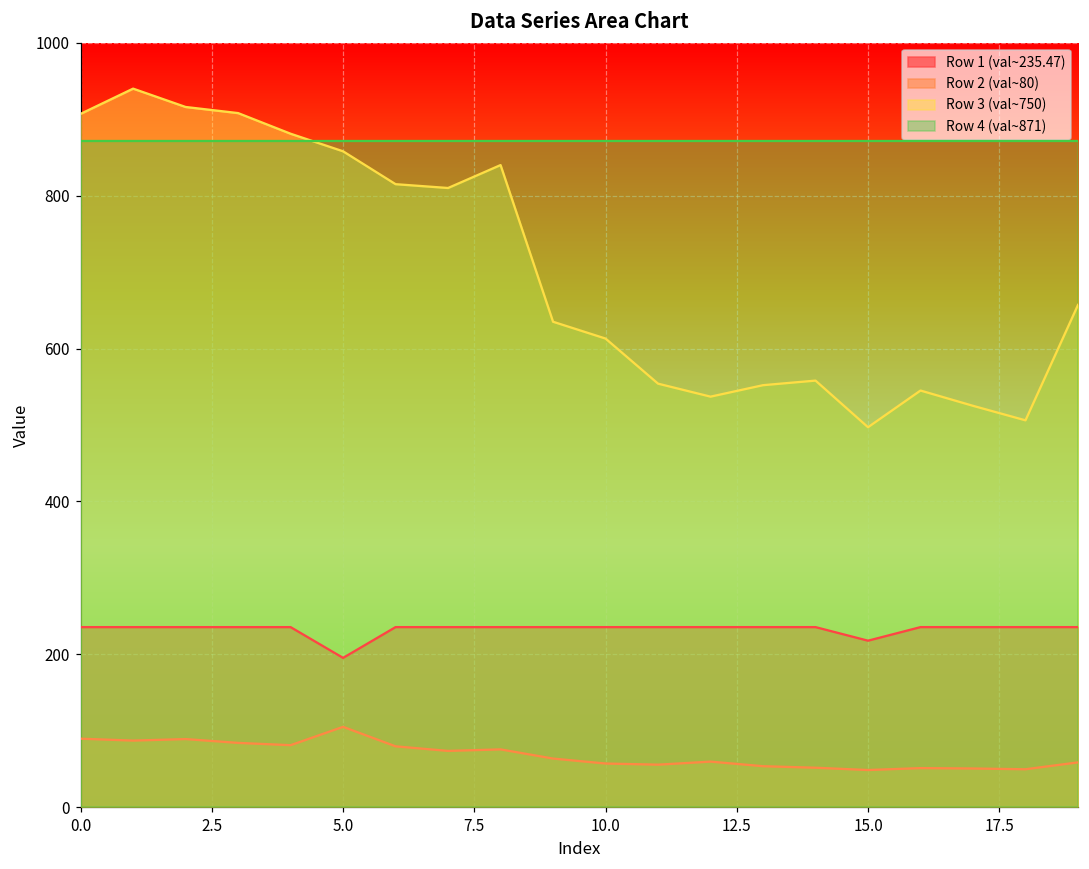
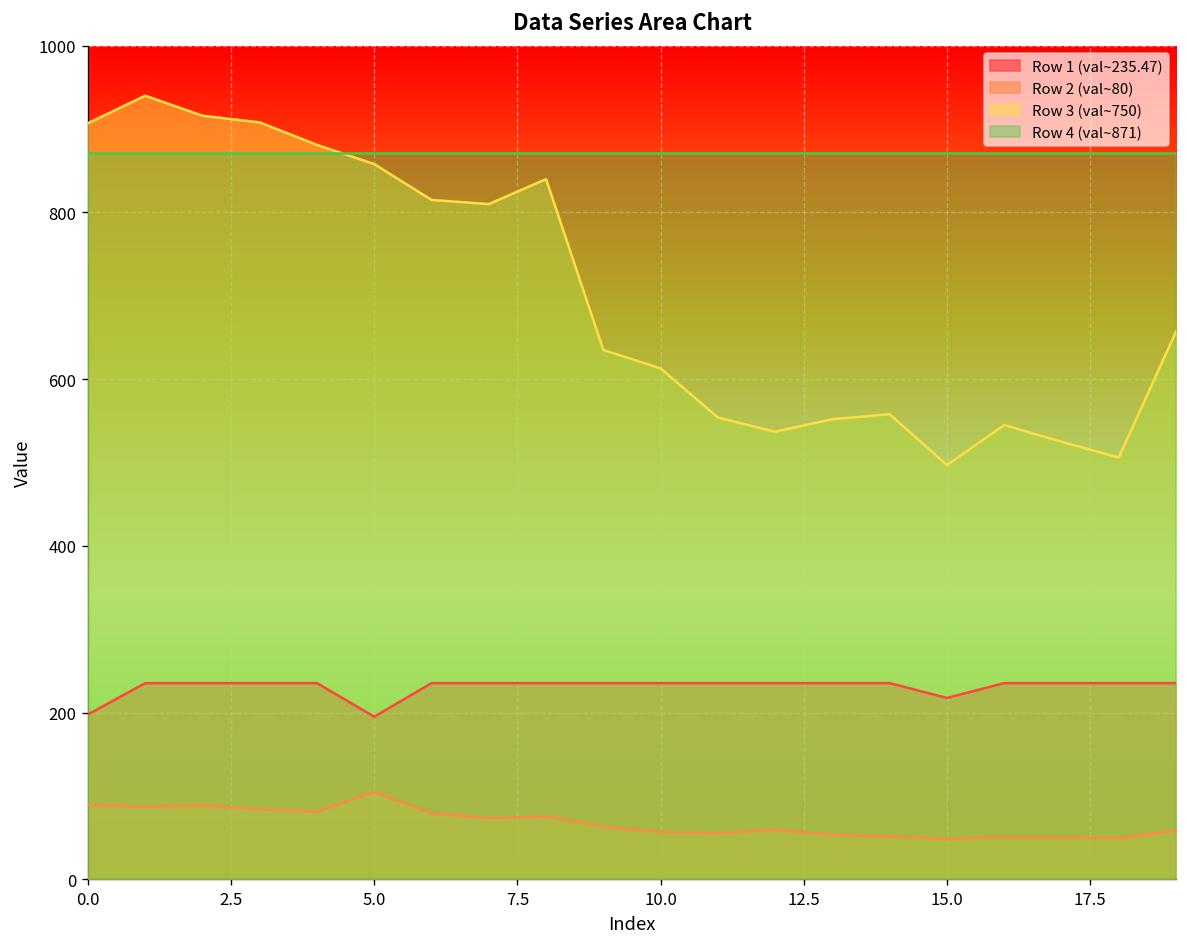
Row 1 (val~235.47), 0.0: 240 -> 200
